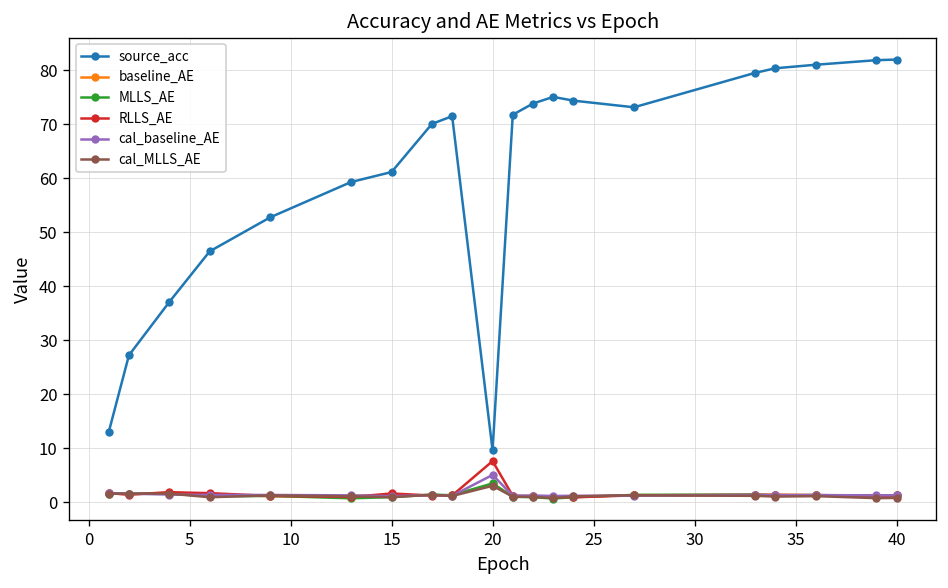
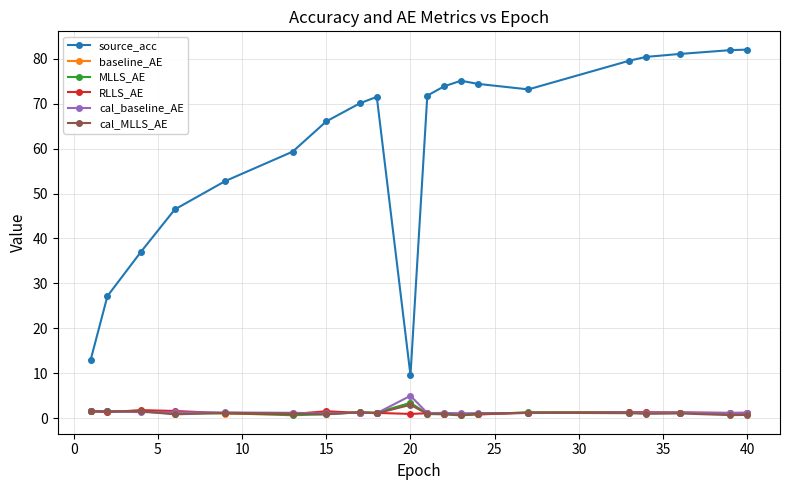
source_acc, 15: 61 -> 66
RLLS_AE, 20: 8 -> 1
